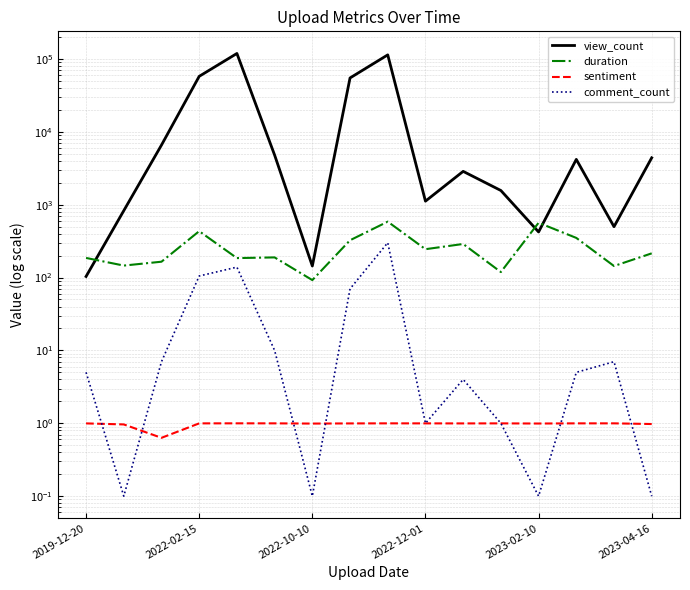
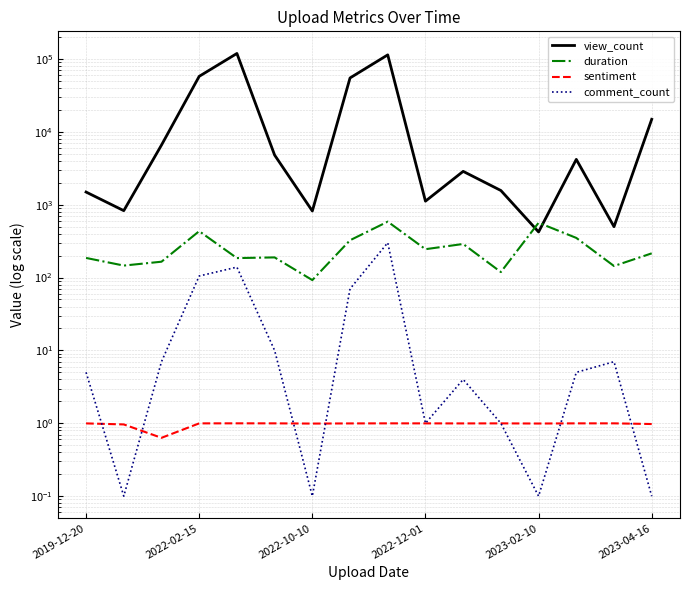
view_count, 2019-12-20: 100 -> 1500
view_count, 2022-10-10: 140 -> 800
view_count, 2023-04-16: 4000 -> 15000
